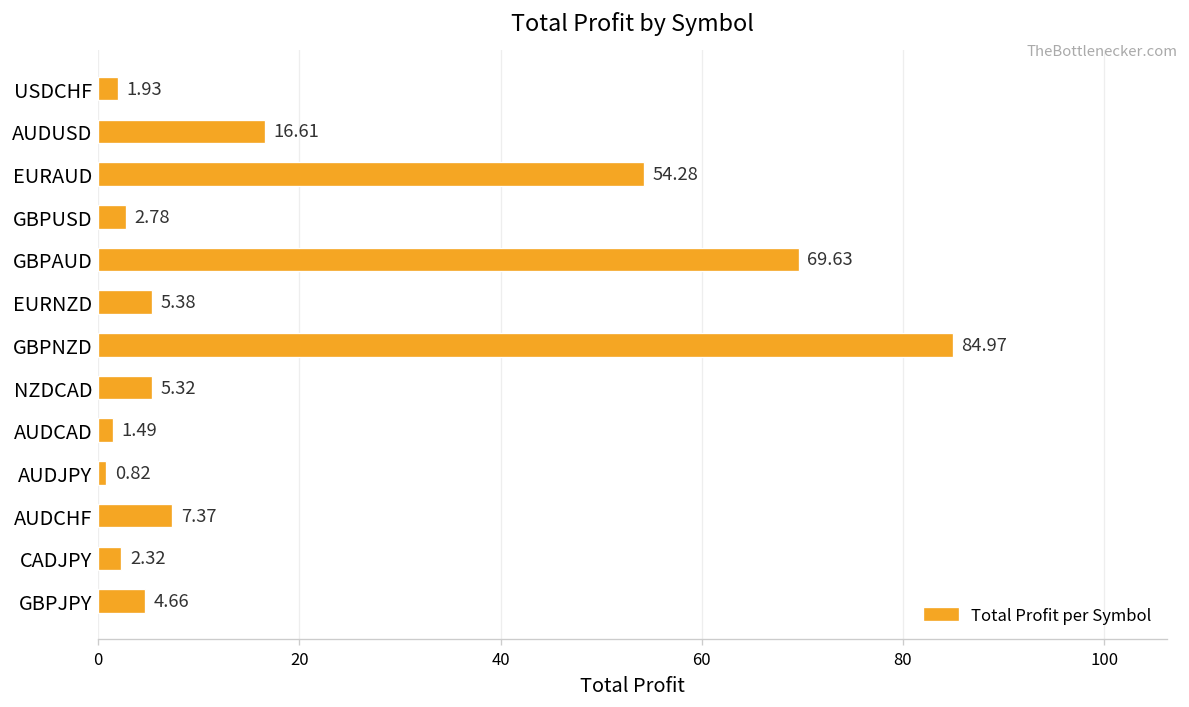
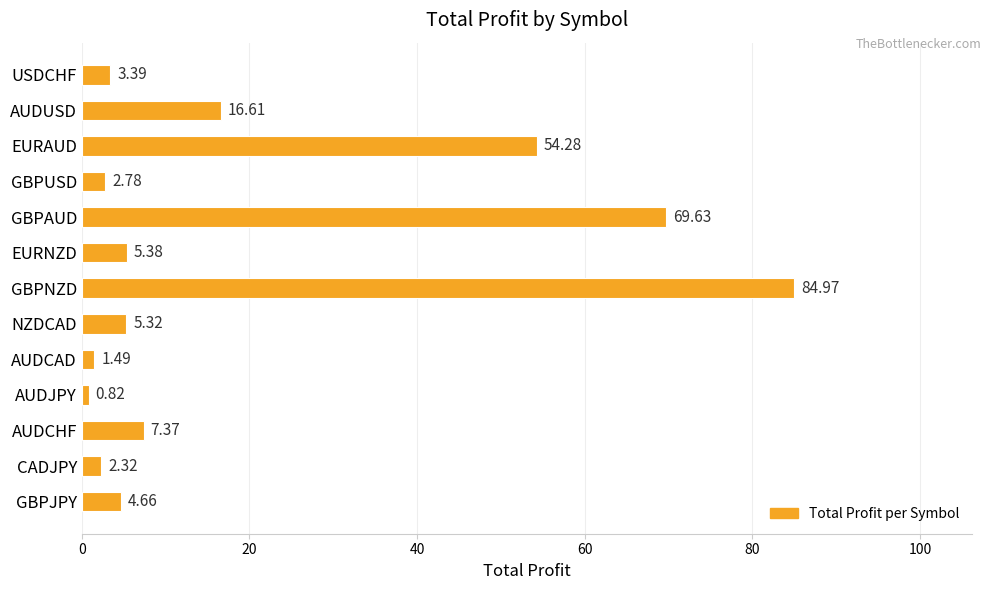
USDCHF: 1.93 -> 3.39
